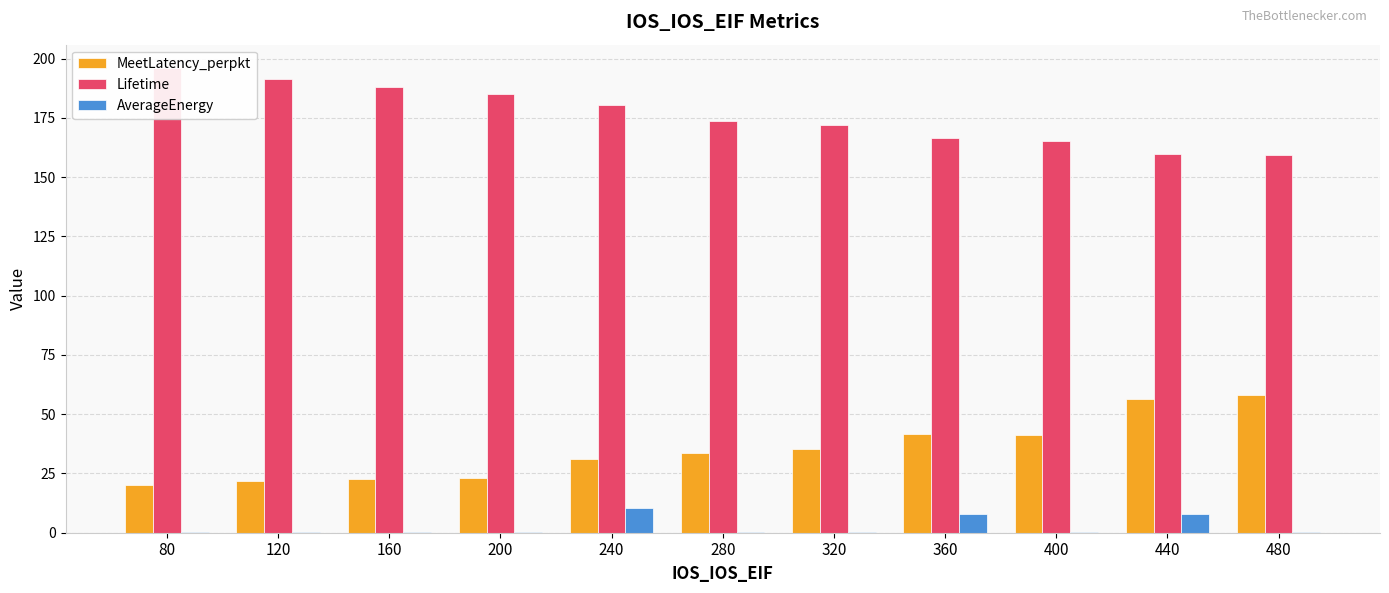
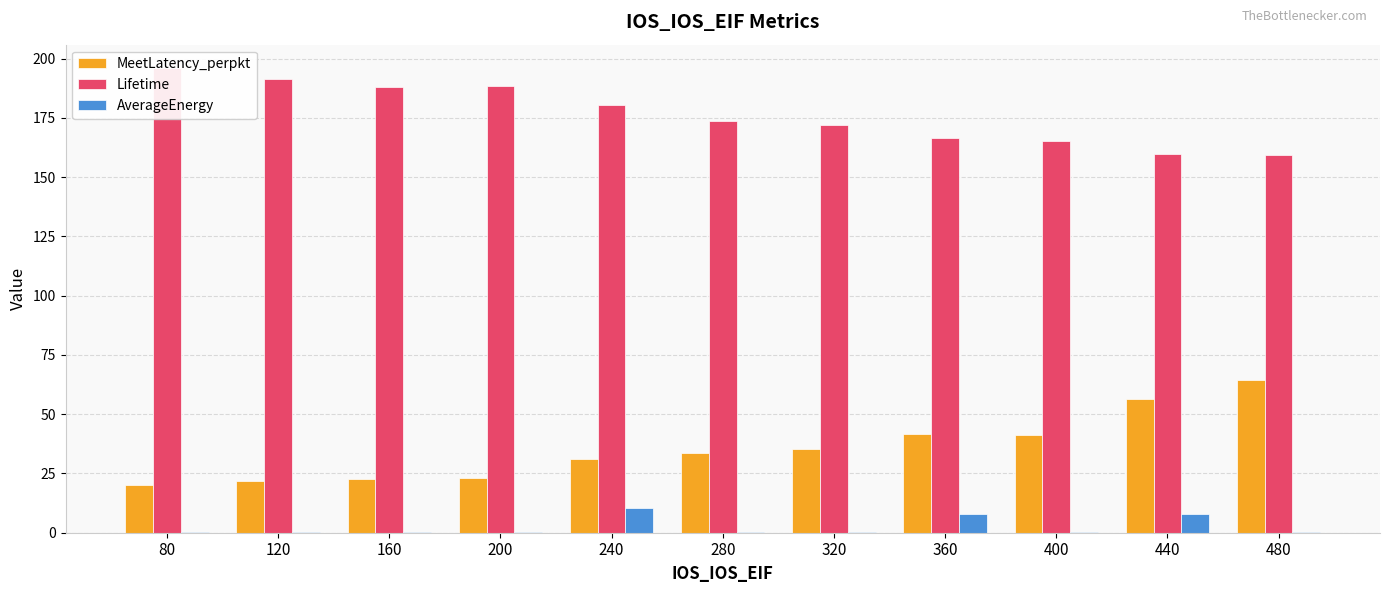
Lifetime, 200: 185 -> 189
MeetLatency_perpkt, 480: 58 -> 65
